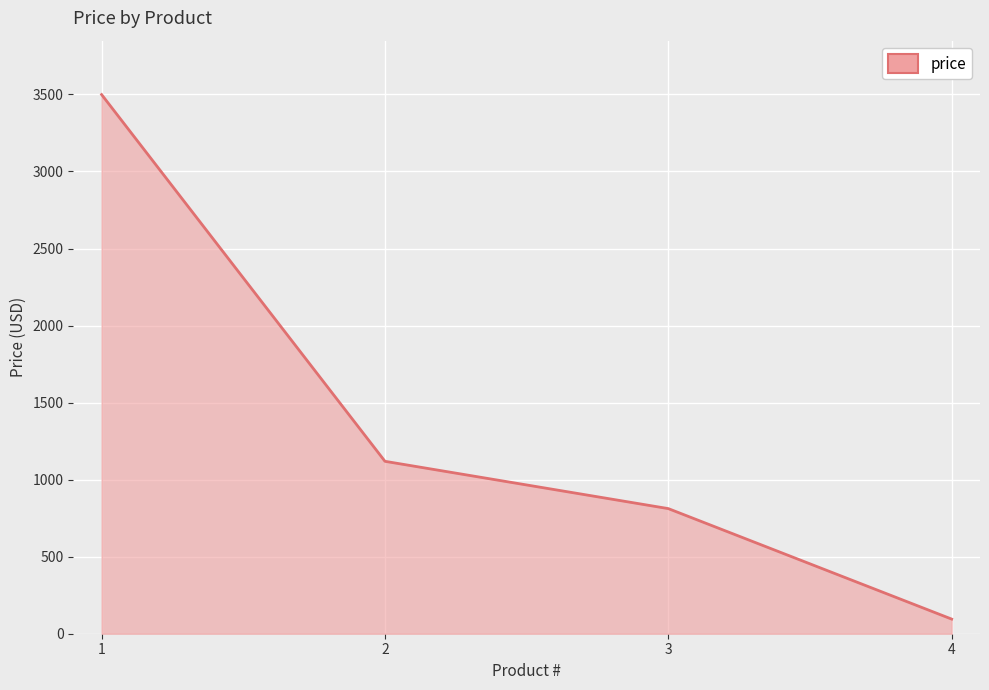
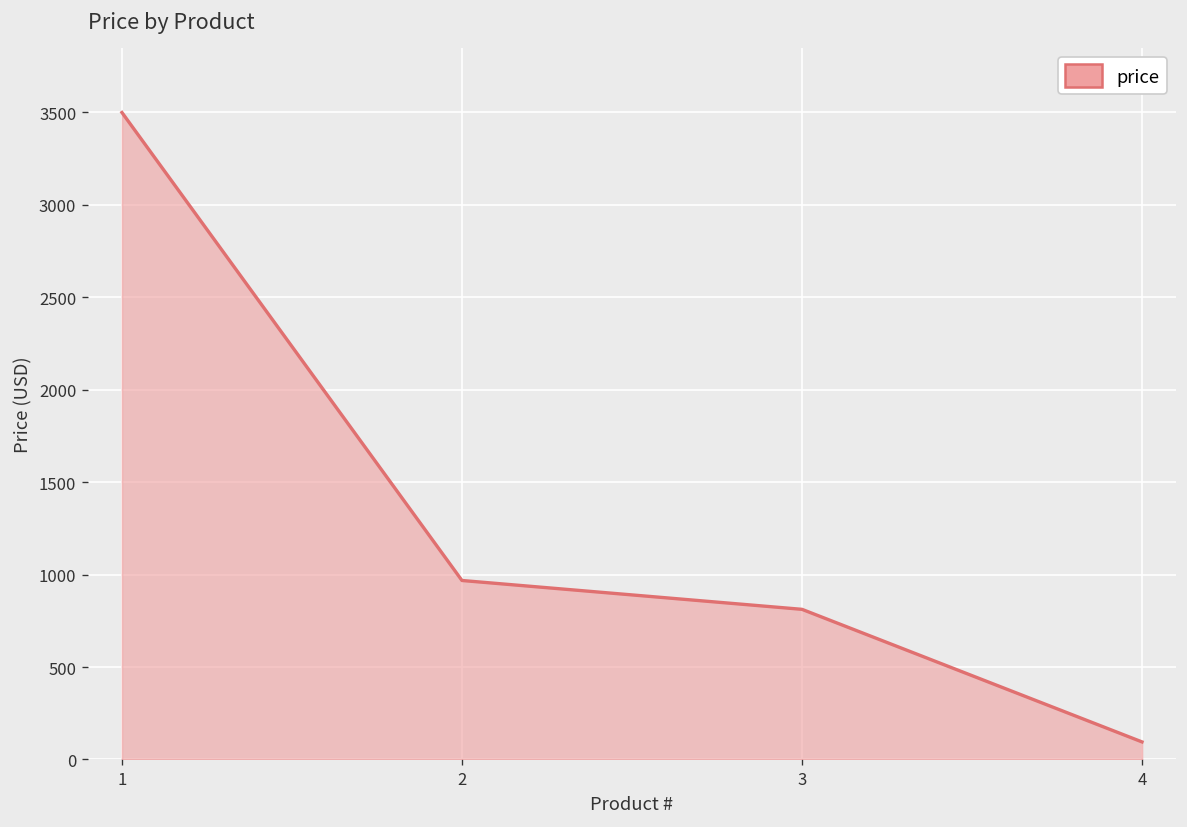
2: 1120 -> 970
